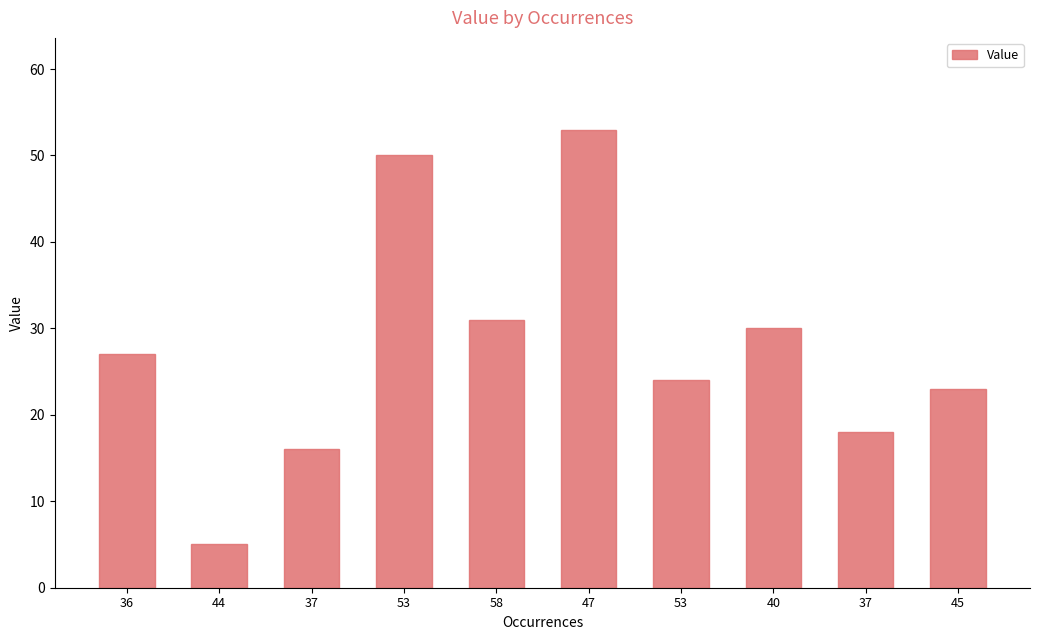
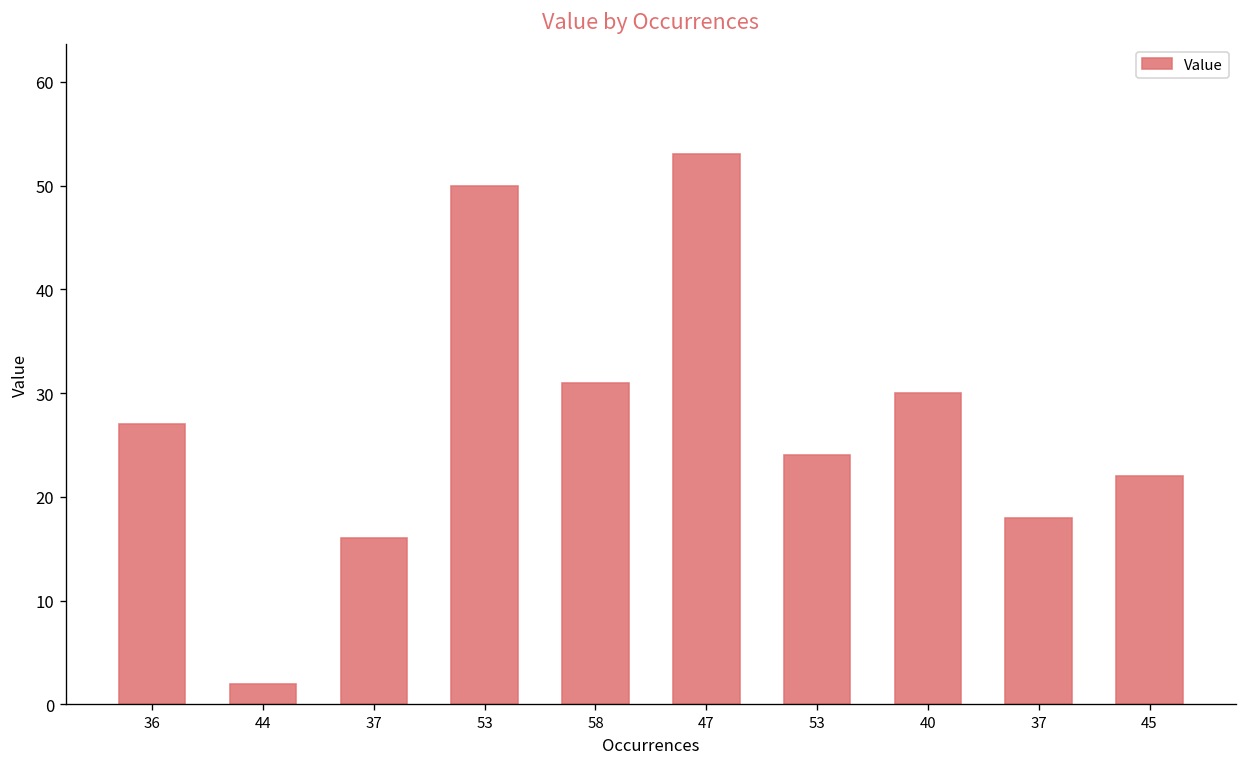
44: 5 -> 2
45: 23 -> 22
